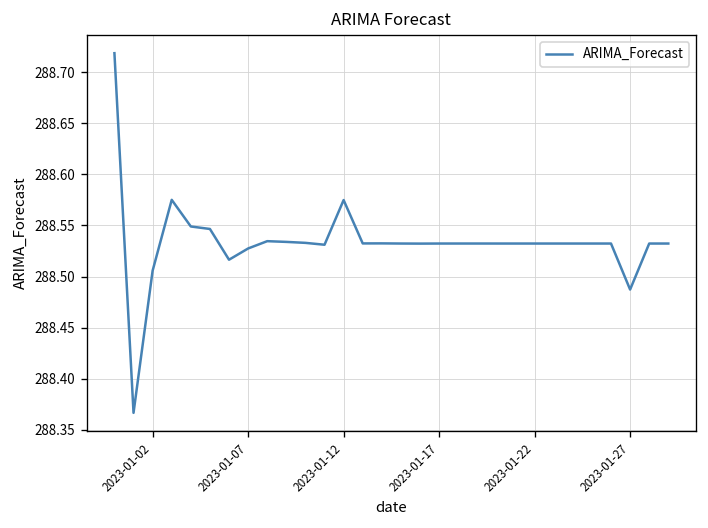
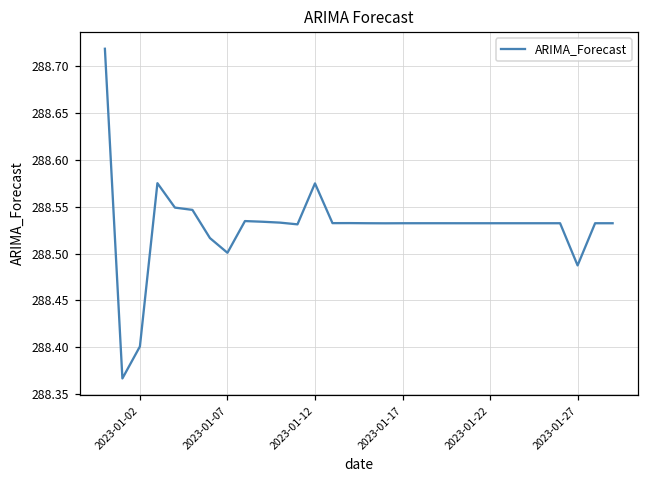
2023-01-02: 288.51 -> 288.40
2023-01-07: 288.53 -> 288.50
